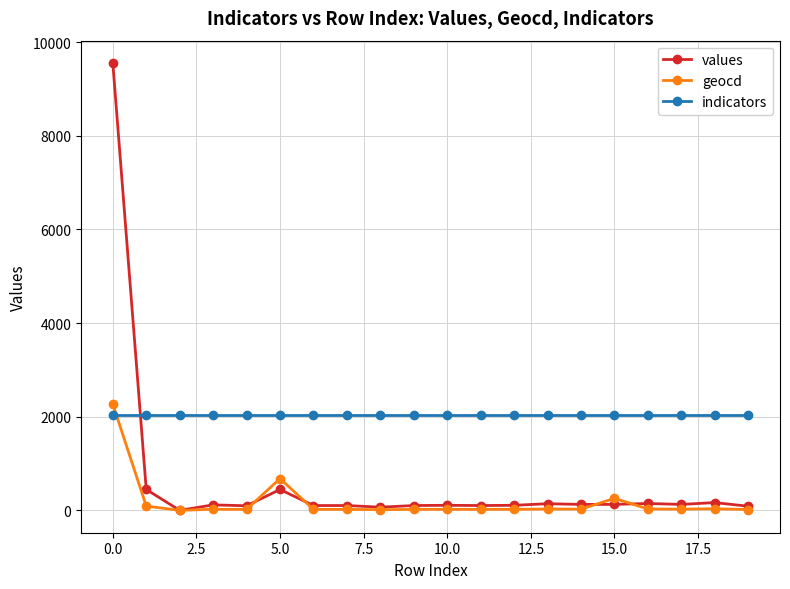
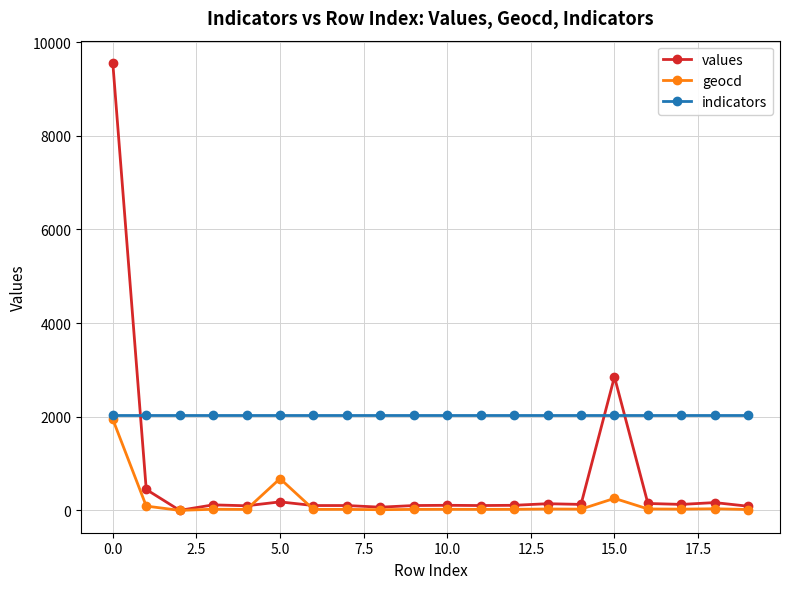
geocd, 0.0: 2300 -> 1900
values, 5.0: 400 -> 200
values, 15.0: 100 -> 2900
